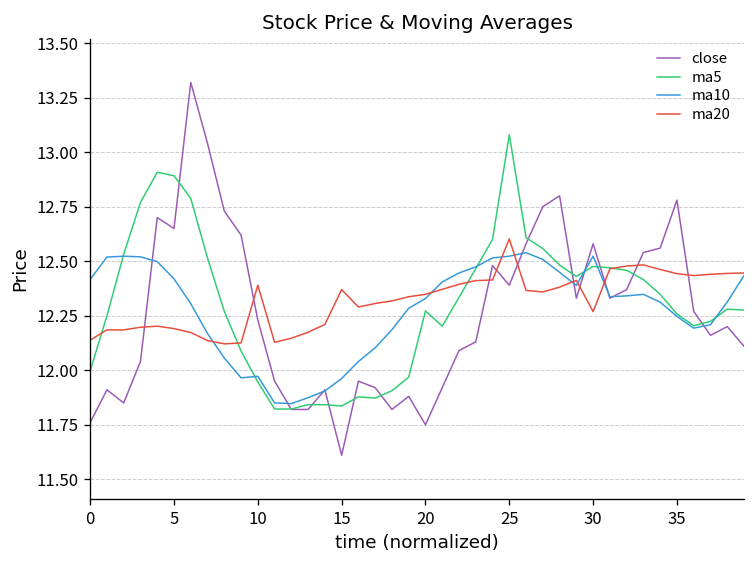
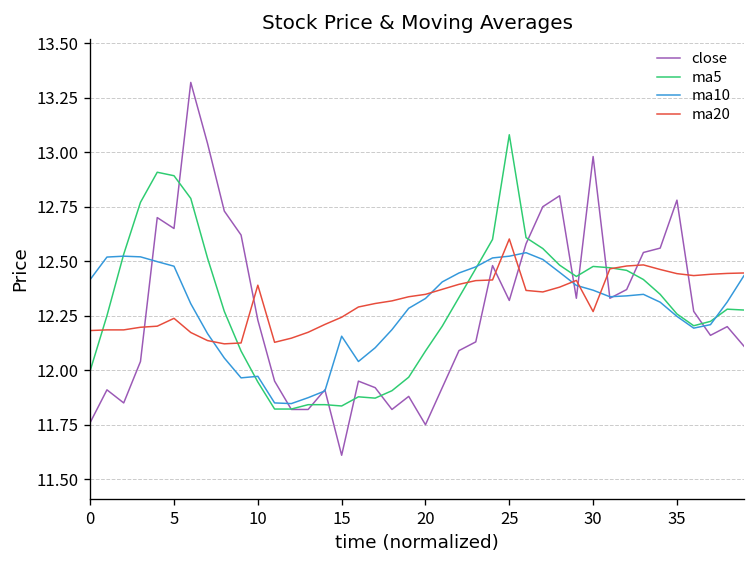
ma20, 0: 12.14 -> 12.18
ma10, 5: 12.42 -> 12.48
ma20, 5: 12.19 -> 12.24
ma10, 15: 11.96 -> 12.16
ma20, 15: 12.37 -> 12.24
ma5, 20: 12.27 -> 12.09
close, 25: 12.39 -> 12.32
close, 30: 12.58 -> 12.98
ma10, 30: 12.52 -> 12.37
